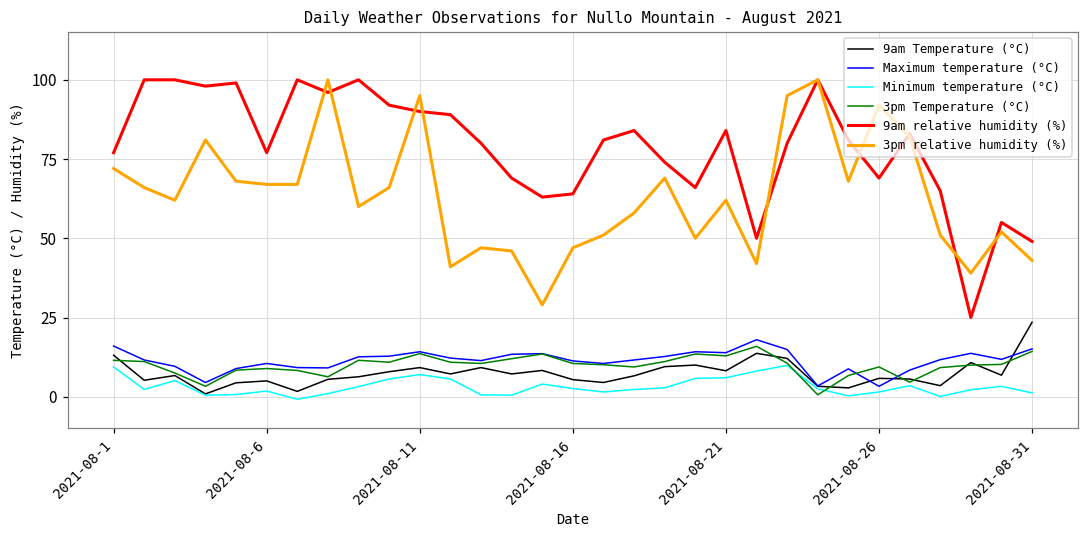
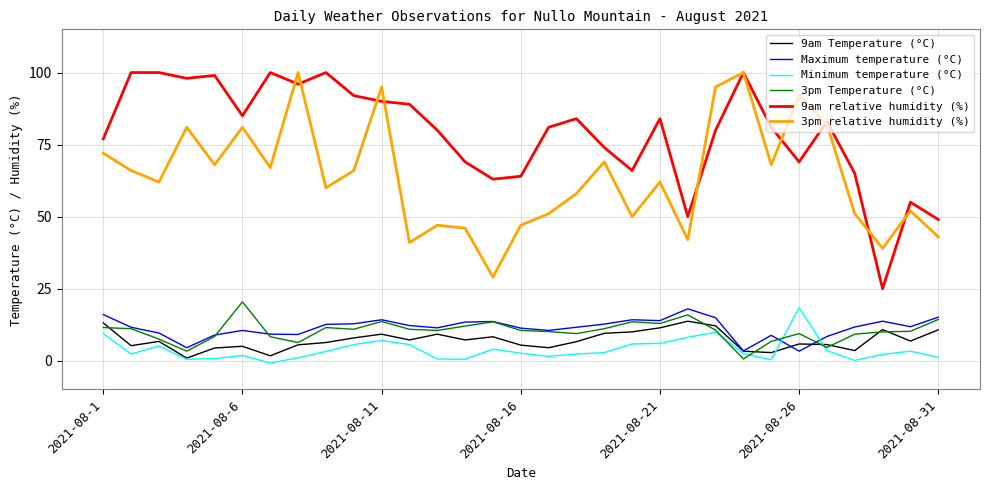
3pm Temperature (°C), 2021-08-6: 9 -> 20
9am relative humidity (%), 2021-08-6: 77 -> 85
3pm relative humidity (%), 2021-08-6: 67 -> 81
9am Temperature (°C), 2021-08-21: 8 -> 11
Minimum temperature (°C), 2021-08-26: 2 -> 18
9am Temperature (°C), 2021-08-31: 24 -> 11
